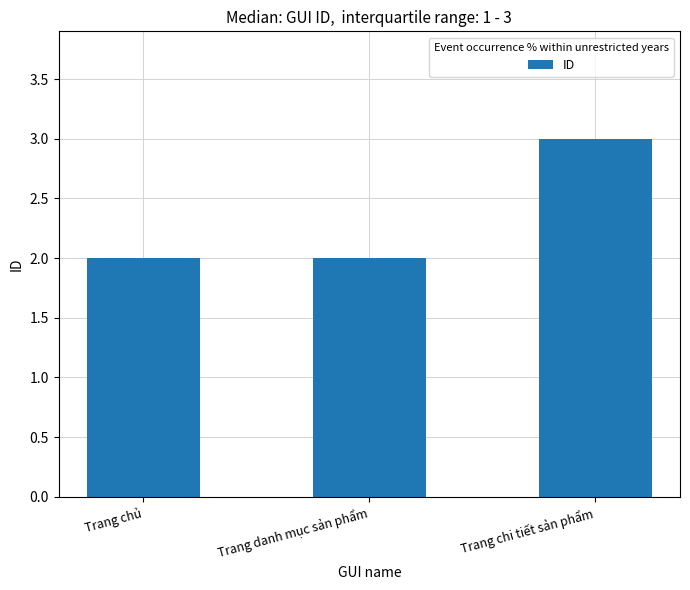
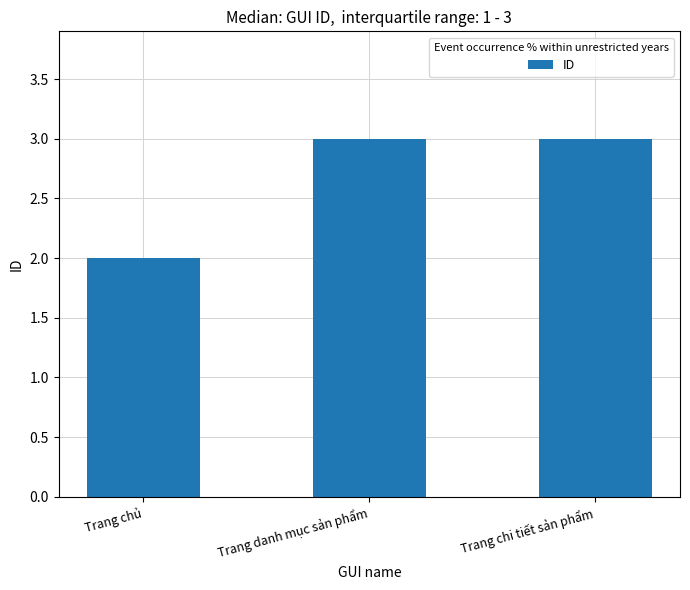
Trang danh mục sản phẩm: 2 -> 3
